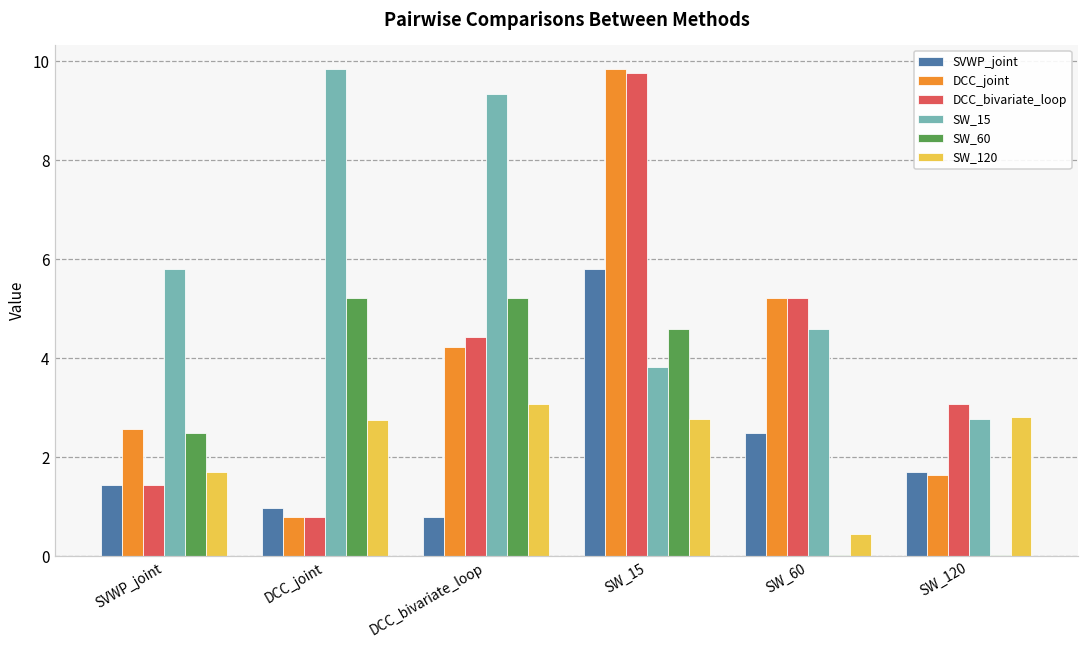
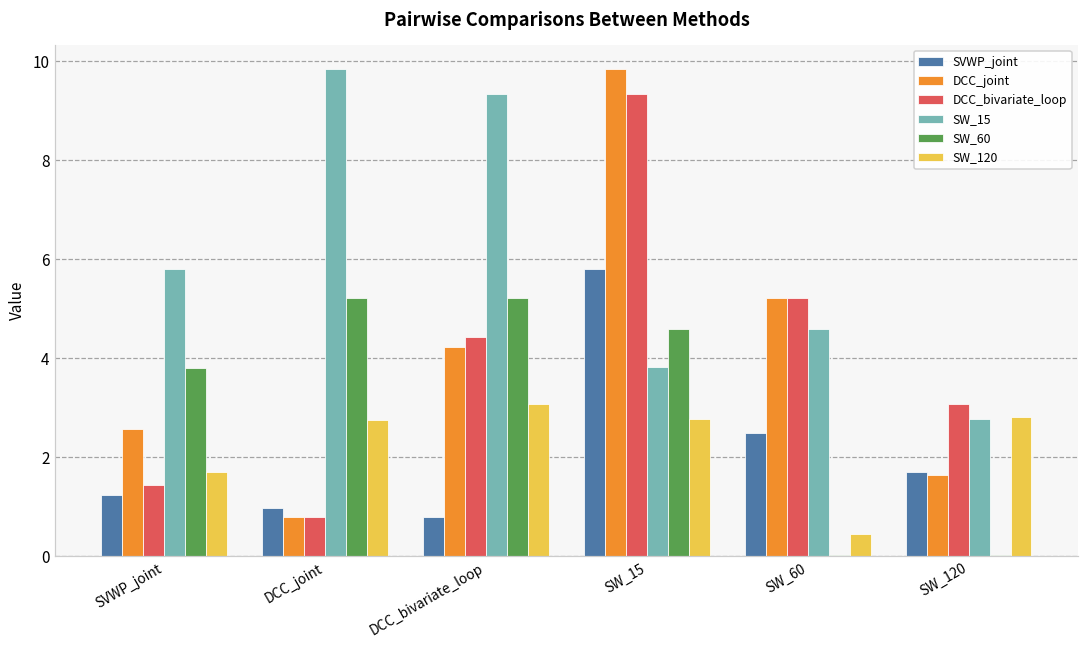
SVWP_joint, SVWP_joint: 1.4 -> 1.2
SW_60, SVWP_joint: 2.5 -> 3.8
DCC_bivariate_loop, SW_15: 9.8 -> 9.3
